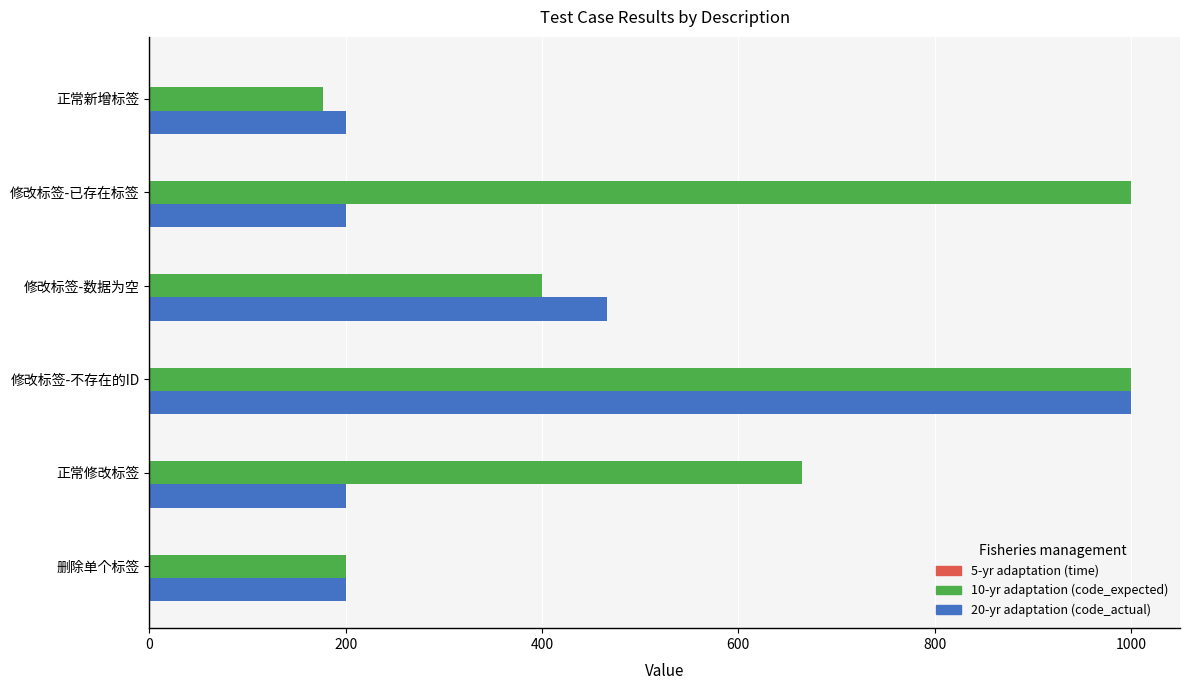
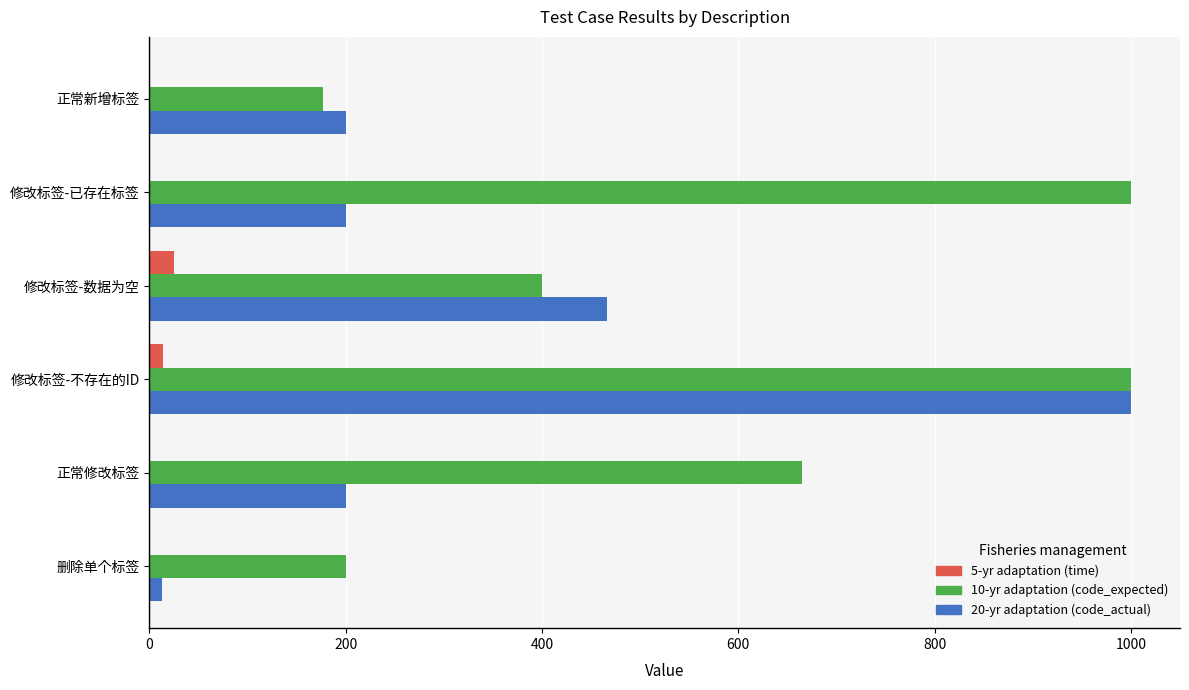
5-yr adaptation (time), 修改标签-数据为空: 0 -> 20
5-yr adaptation (time), 修改标签-不存在的ID: 0 -> 10
20-yr adaptation (code_actual), 删除单个标签: 200 -> 10
